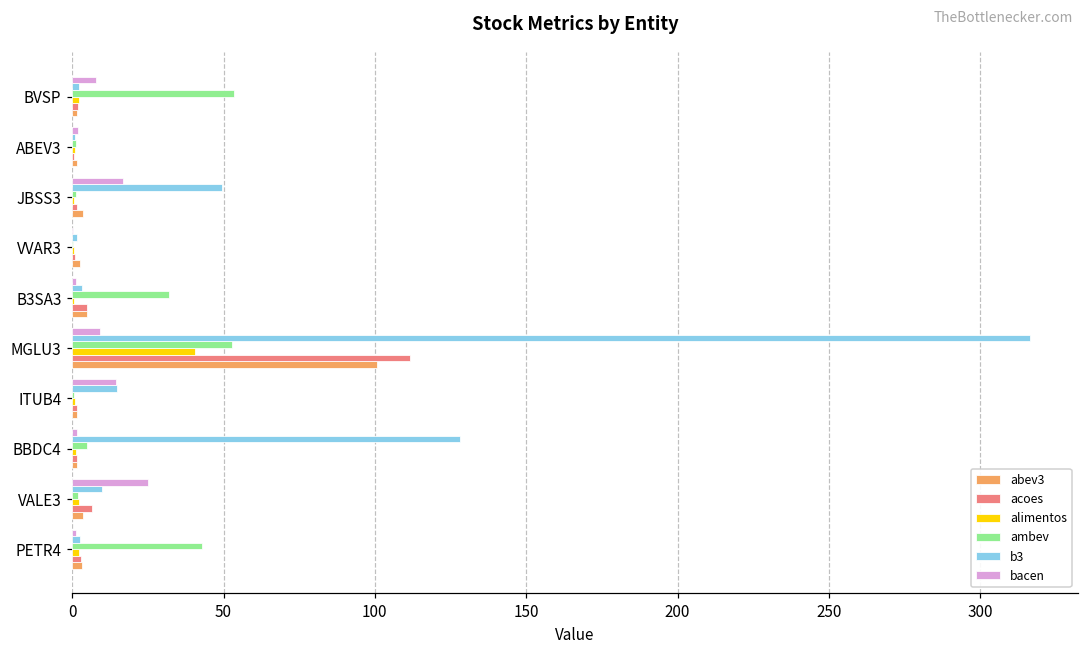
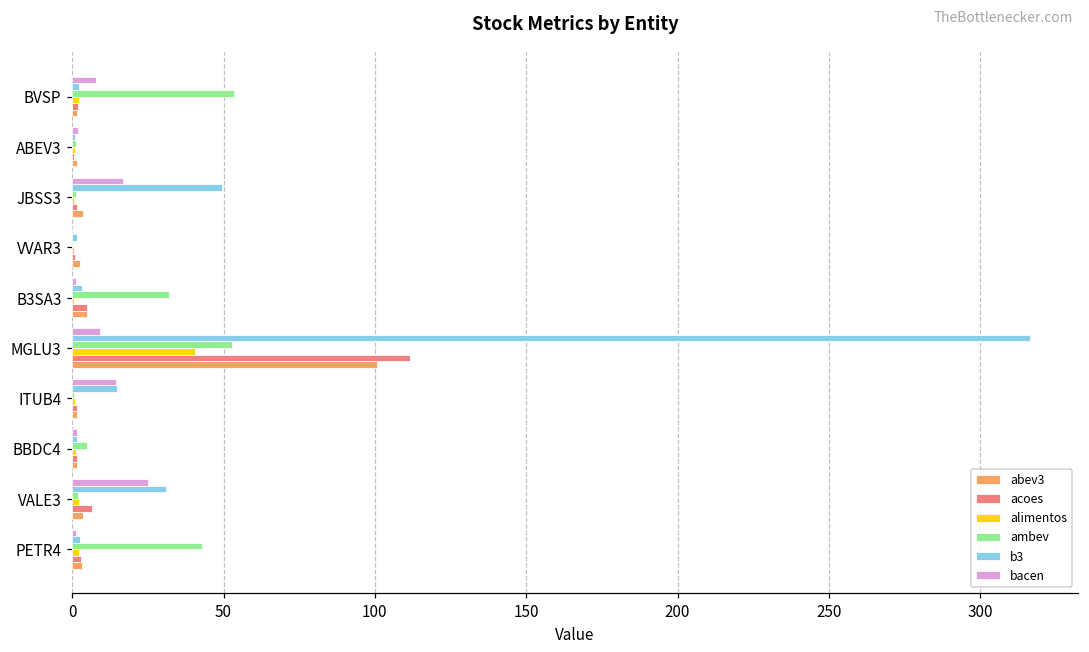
b3, BBDC4: 128 -> 2
b3, VALE3: 10 -> 31
